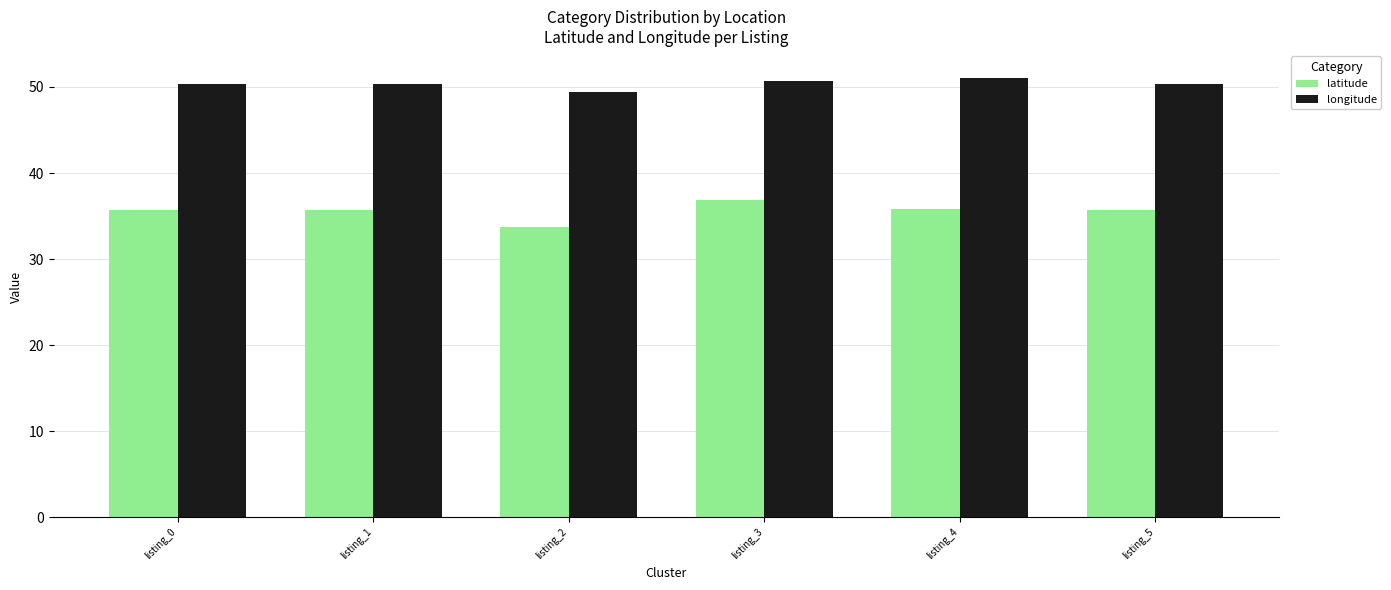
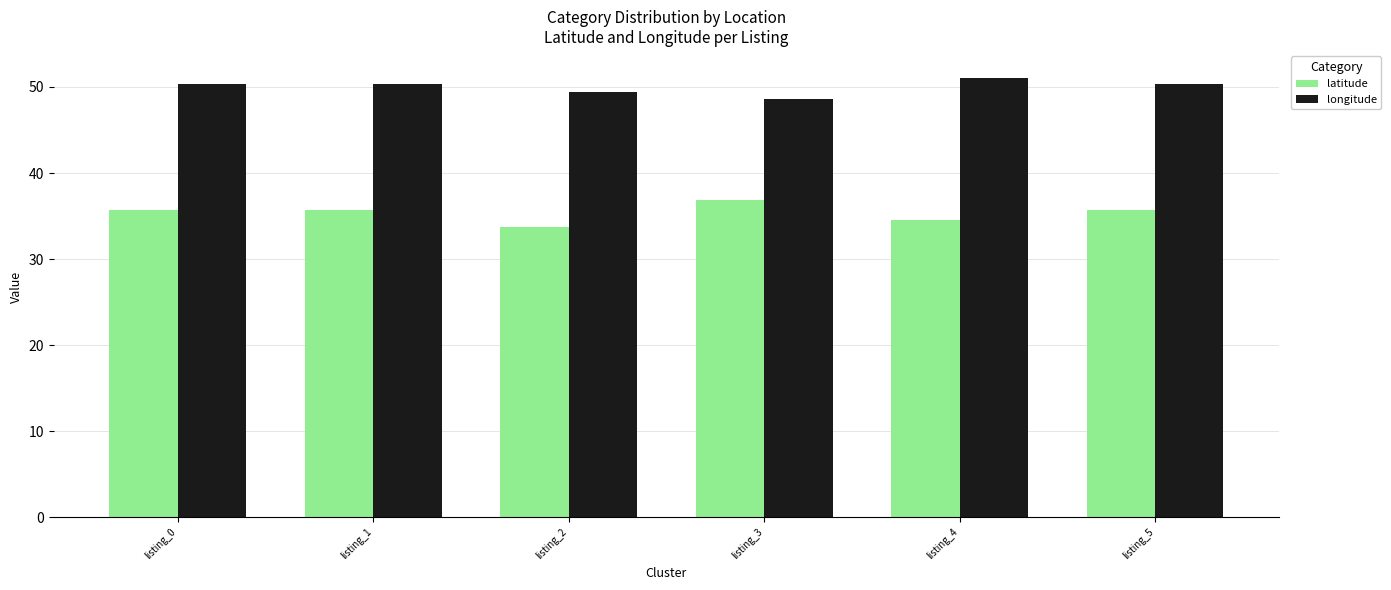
longitude, listing_3: 51 -> 49
latitude, listing_4: 36 -> 35
